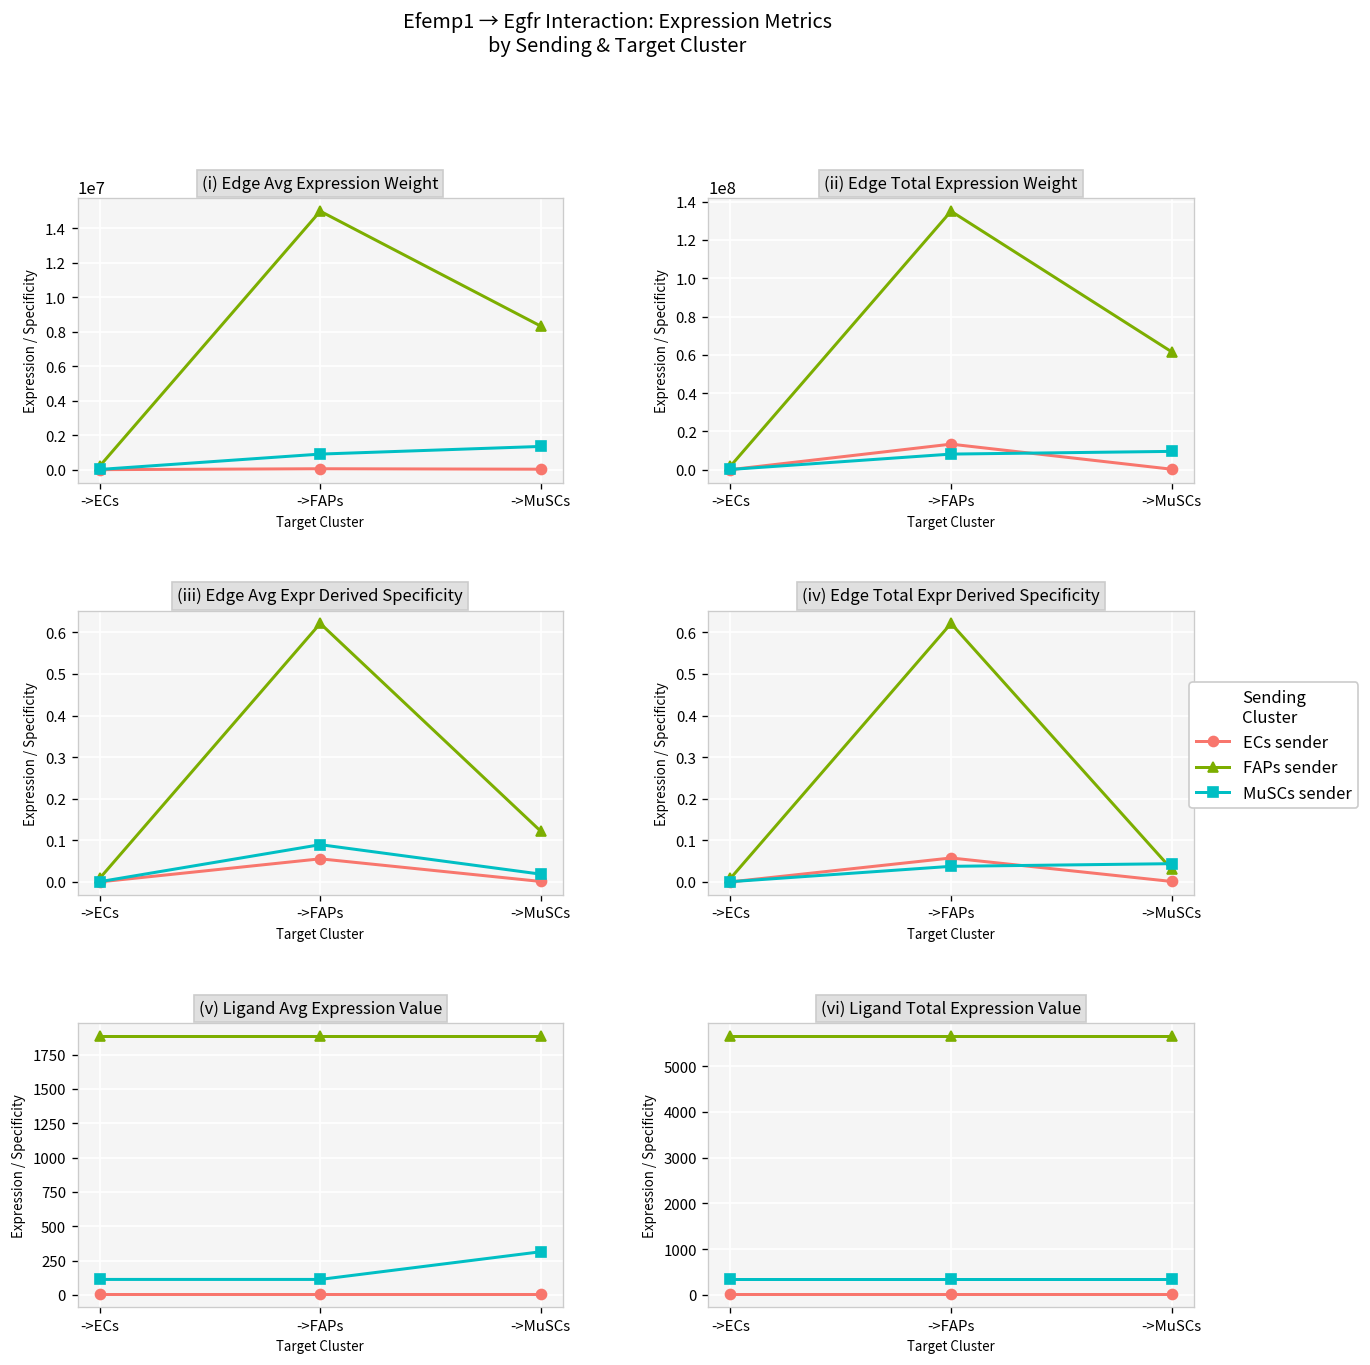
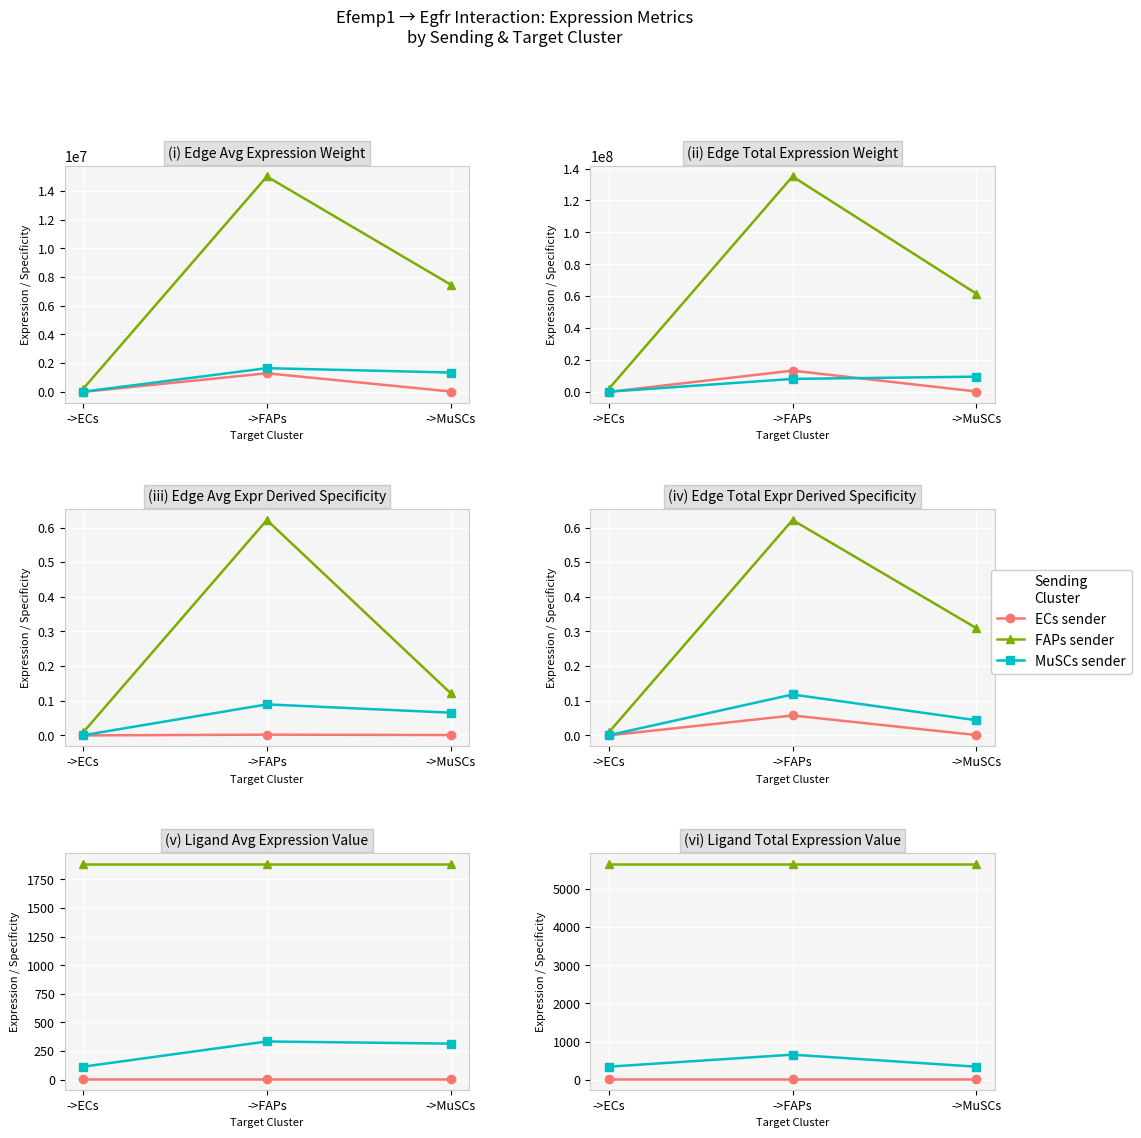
(i) Edge Avg Expression Weight, ECs sender, ->FAPs: 100000 -> 1300000
(i) Edge Avg Expression Weight, MuSCs sender, ->FAPs: 900000 -> 1700000
(i) Edge Avg Expression Weight, FAPs sender, ->MuSCs: 8300000 -> 7500000
(iii) Edge Avg Expr Derived Specificity, ECs sender, ->FAPs: 0.06 -> 0.00
(iii) Edge Avg Expr Derived Specificity, MuSCs sender, ->MuSCs: 0.02 -> 0.07
(iv) Edge Total Expr Derived Specificity, MuSCs sender, ->FAPs: 0.04 -> 0.12
(iv) Edge Total Expr Derived Specificity, FAPs sender, ->MuSCs: 0.03 -> 0.31
(v) Ligand Avg Expression Value, MuSCs sender, ->FAPs: 110 -> 330
(vi) Ligand Total Expression Value, MuSCs sender, ->FAPs: 300 -> 700
